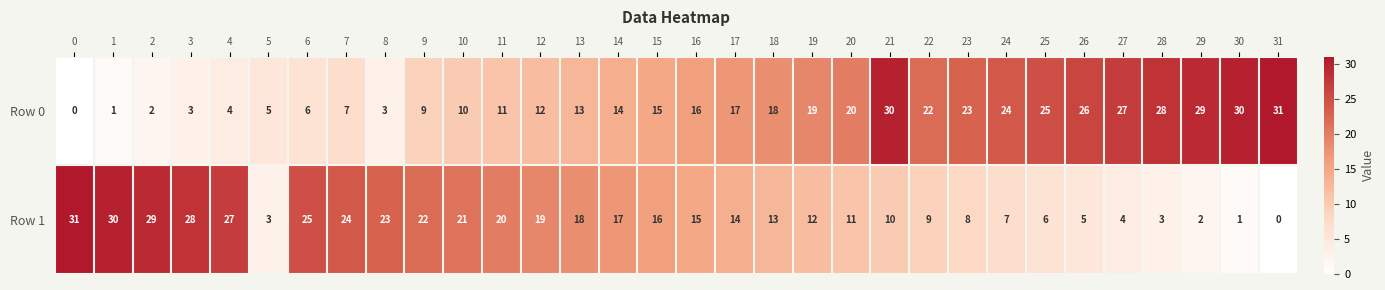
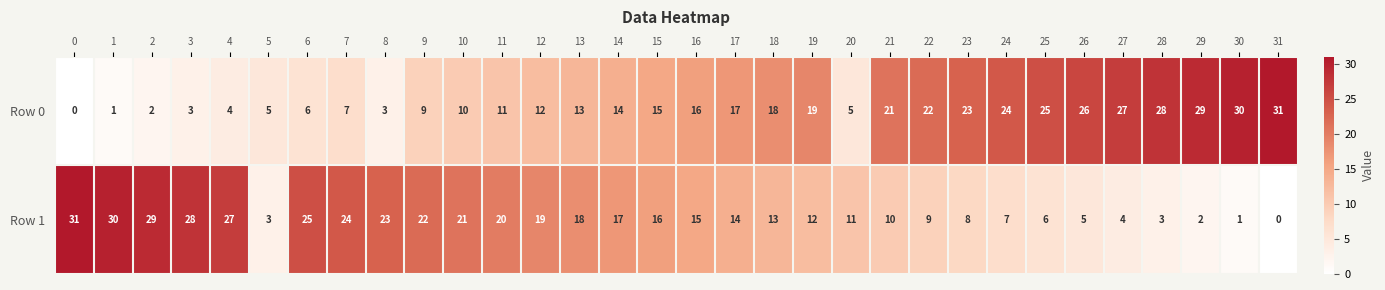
Row 0, 20: 20 -> 5
Row 0, 21: 30 -> 21
